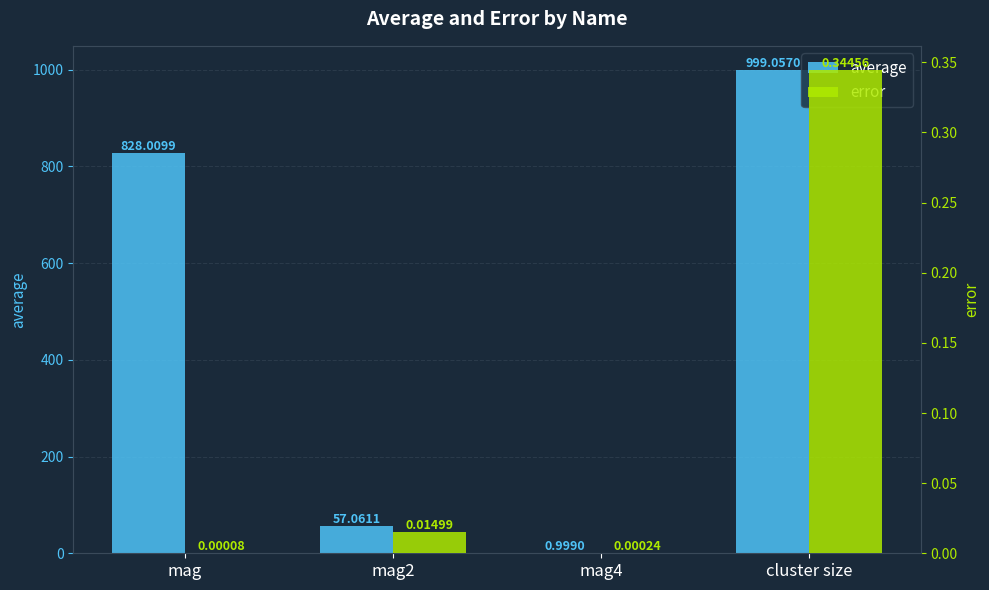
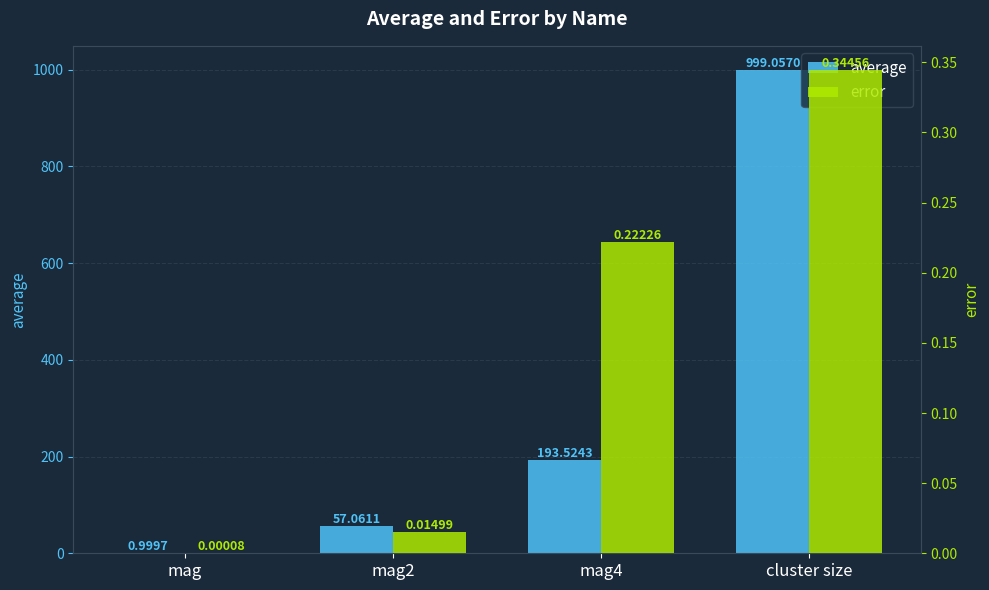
average, mag: 828.0099 -> 0.9997
average, mag4: 0.9990 -> 193.5243
error, mag4: 0.00024 -> 0.22226
